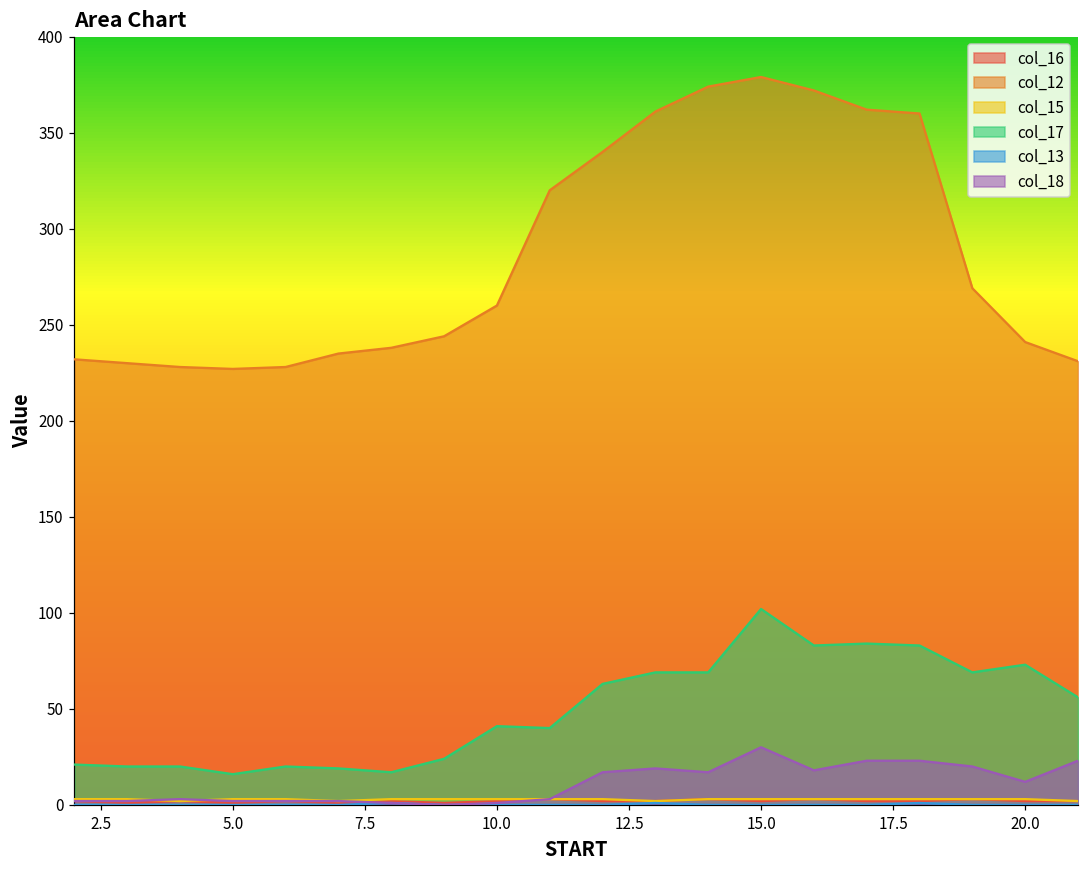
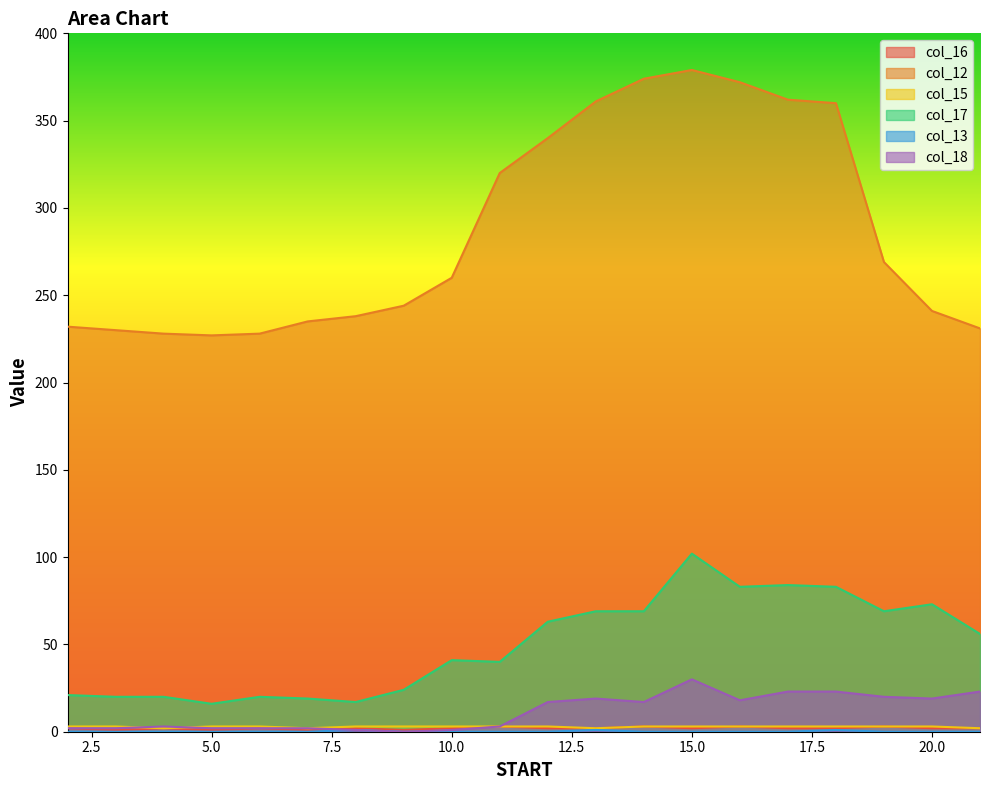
col_18, 20.0: 12 -> 19
